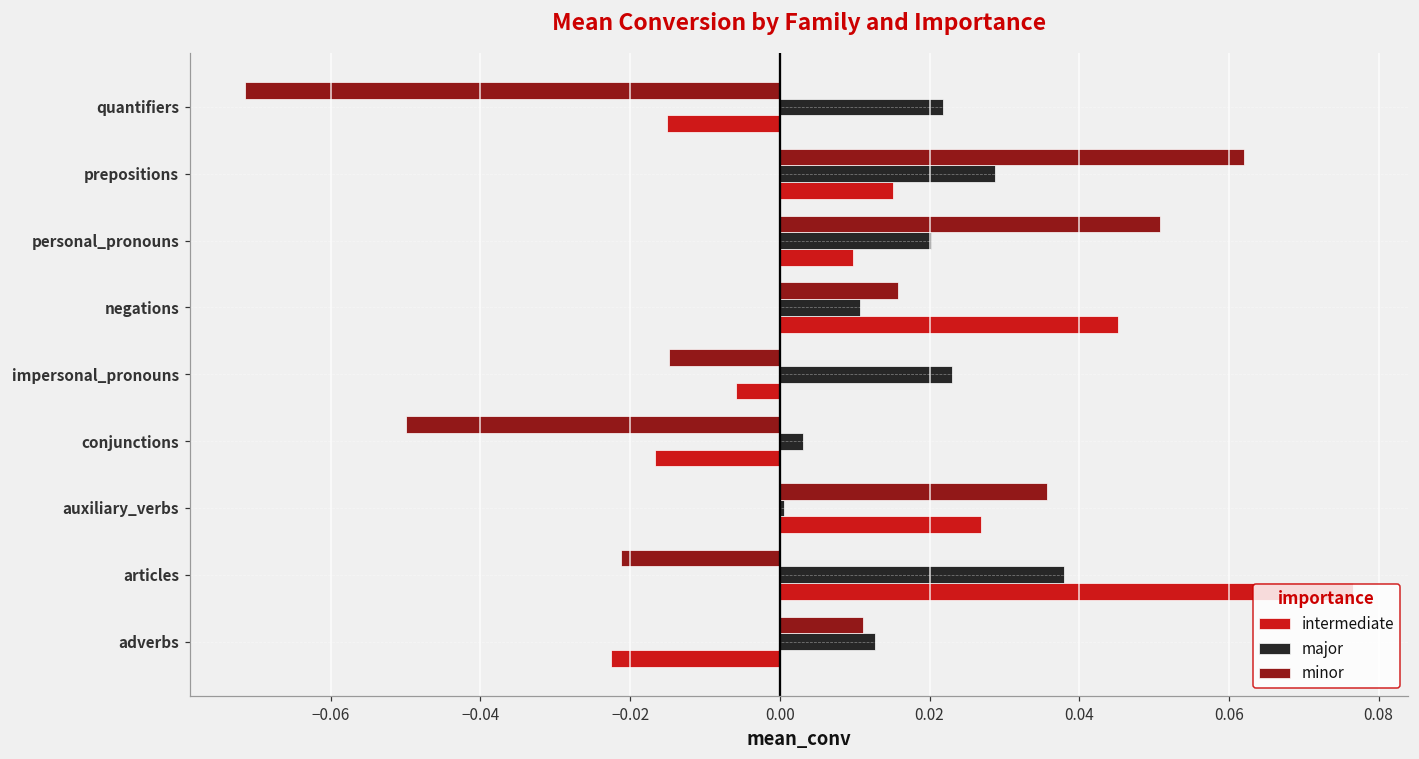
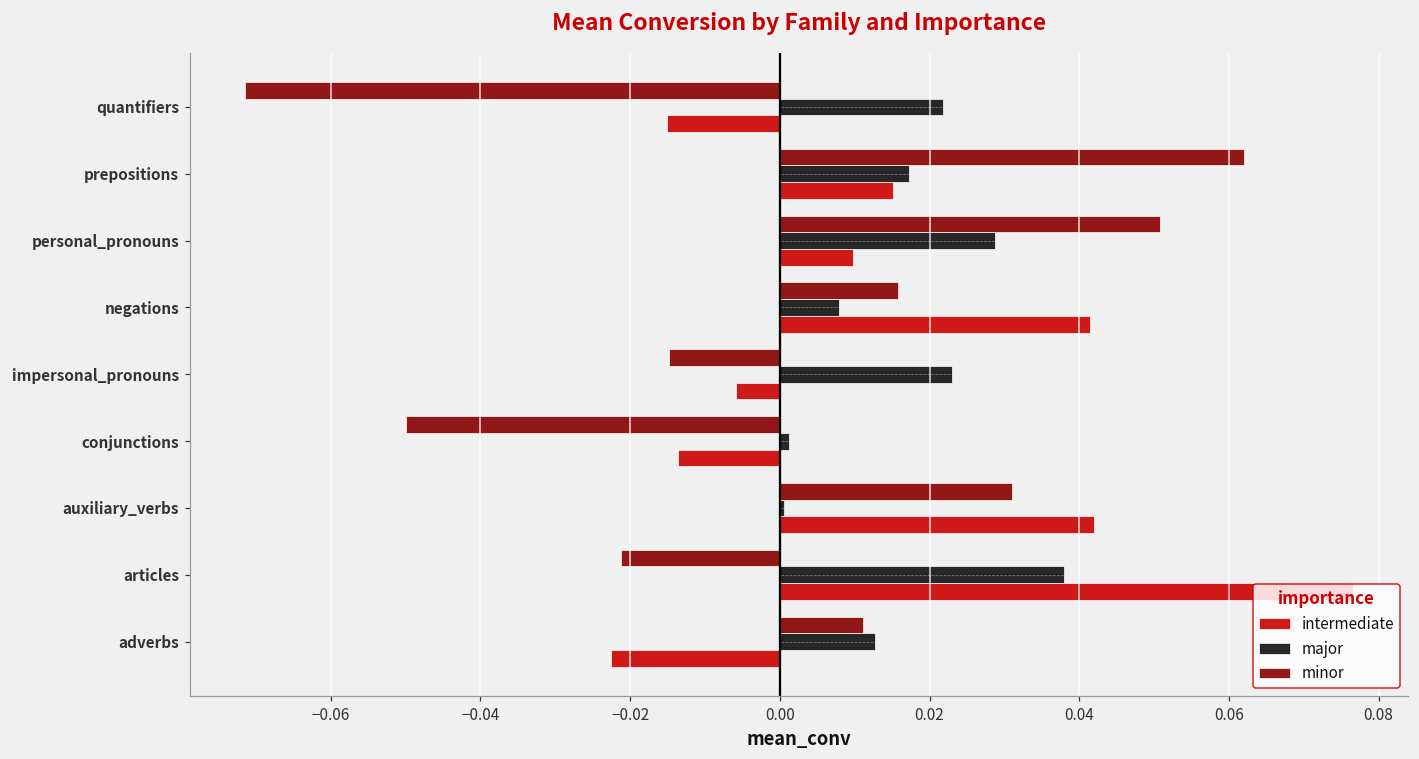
major, prepositions: 0.029 -> 0.017
major, personal_pronouns: 0.020 -> 0.029
major, negations: 0.011 -> 0.008
intermediate, negations: 0.045 -> 0.041
major, conjunctions: 0.003 -> 0.001
intermediate, conjunctions: -0.017 -> -0.014
minor, auxiliary_verbs: 0.036 -> 0.031
intermediate, auxiliary_verbs: 0.027 -> 0.042
